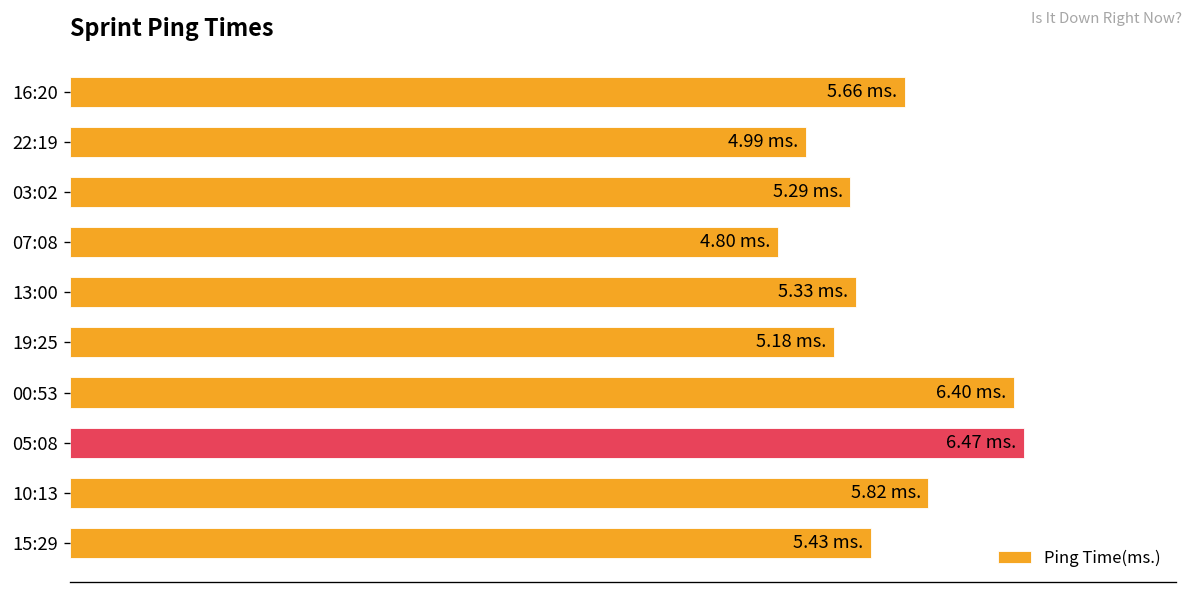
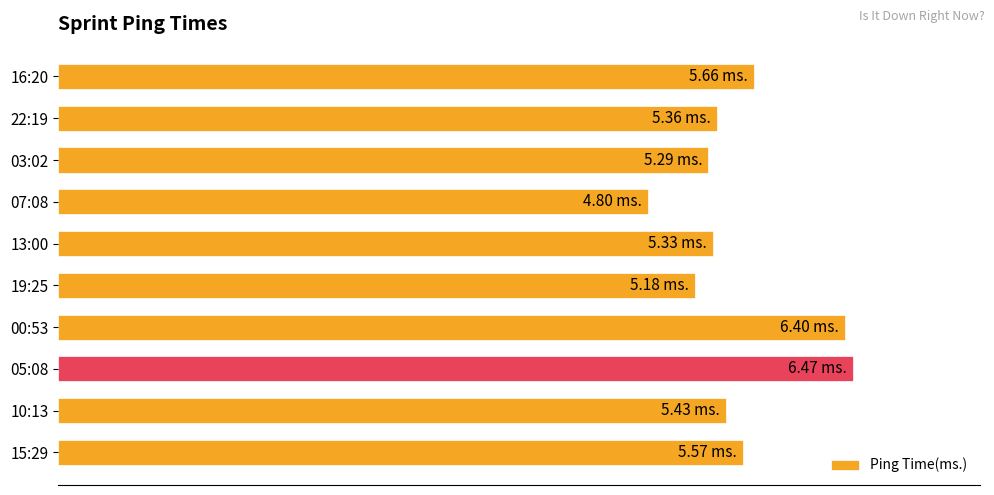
22:19: 4.99 -> 5.36
10:13: 5.82 -> 5.43
15:29: 5.43 -> 5.57
